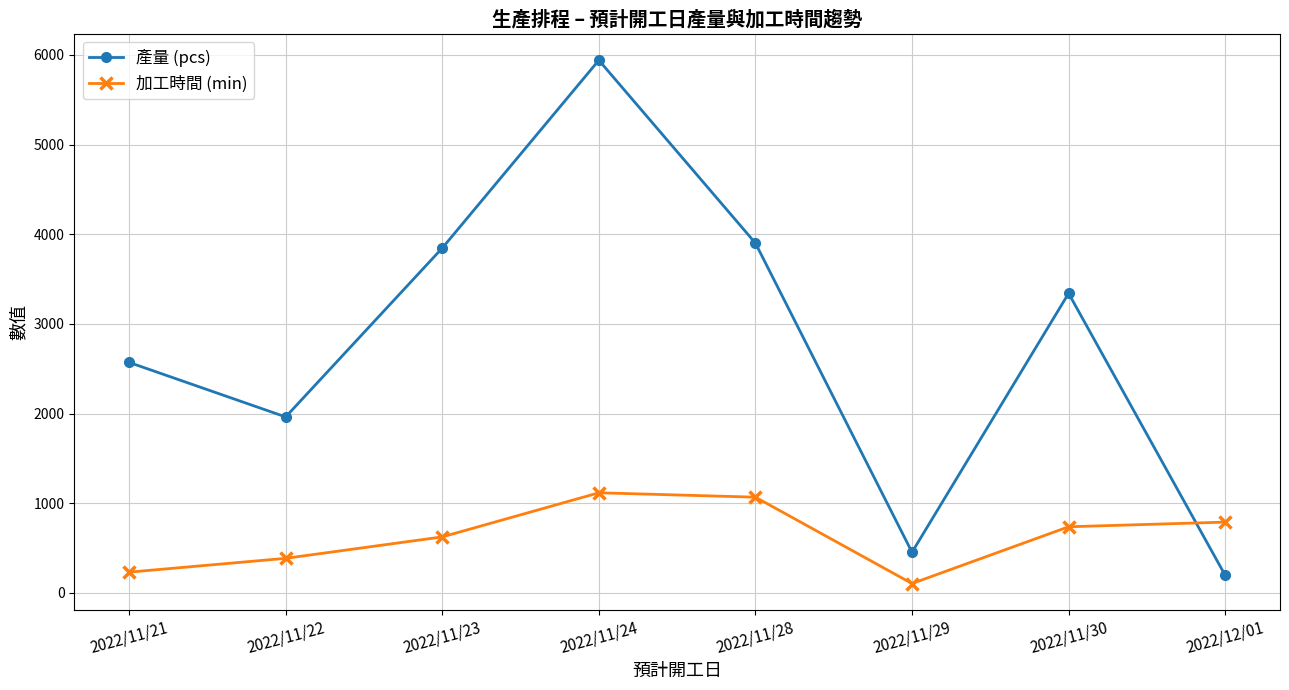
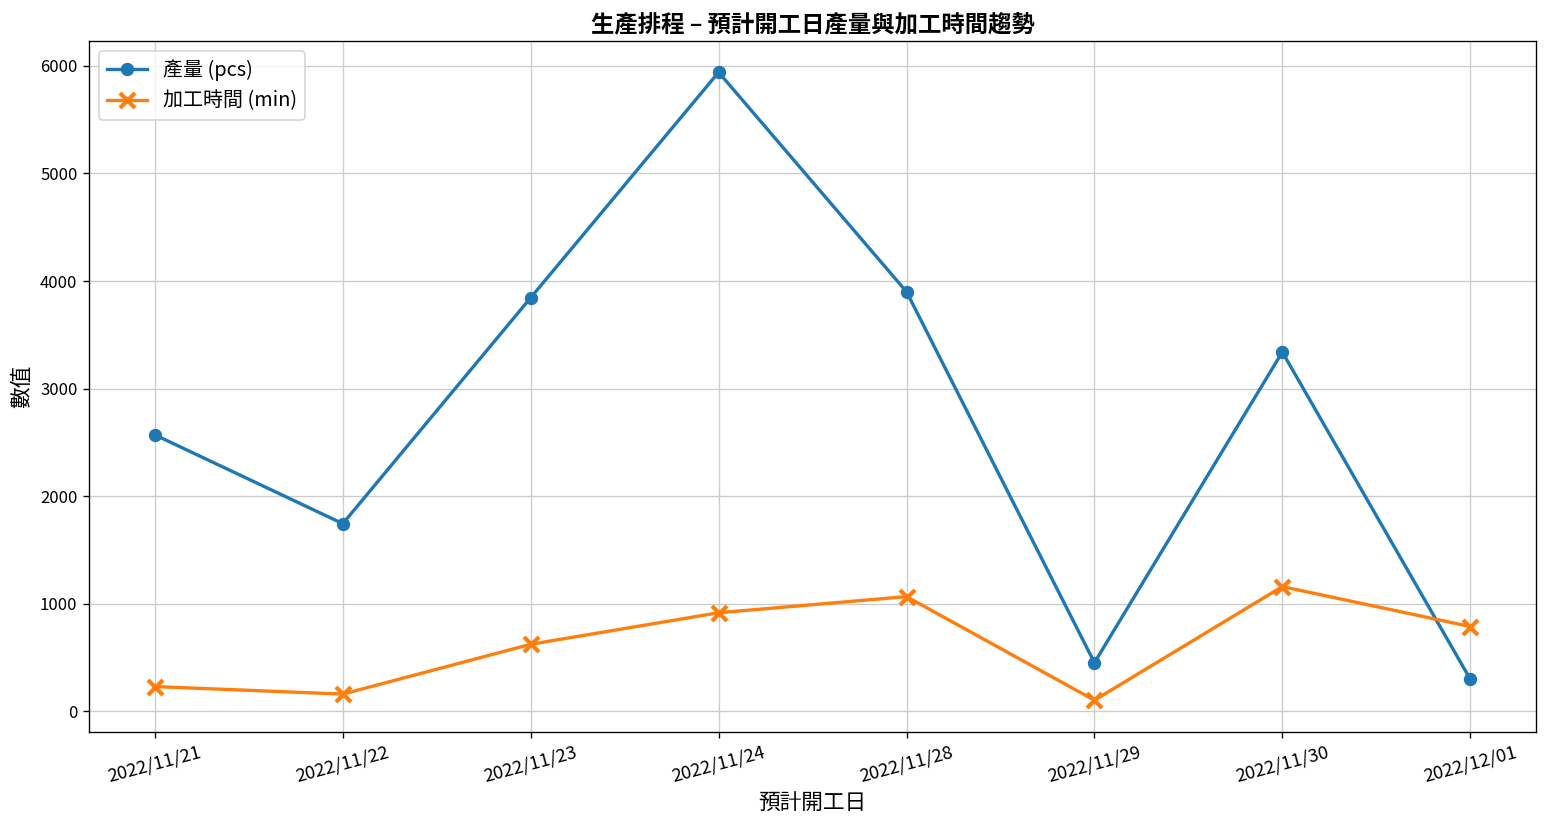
產量 (pcs), 2022/11/22: 2000 -> 1700
加工時間 (min), 2022/11/22: 400 -> 200
加工時間 (min), 2022/11/24: 1100 -> 900
加工時間 (min), 2022/11/30: 700 -> 1200
產量 (pcs), 2022/12/01: 200 -> 300
